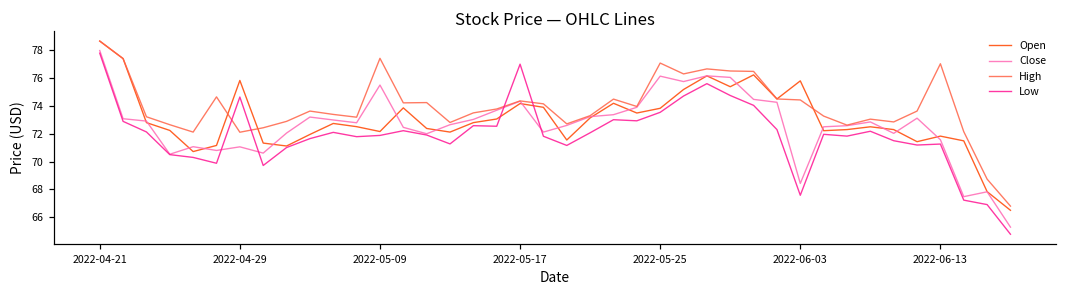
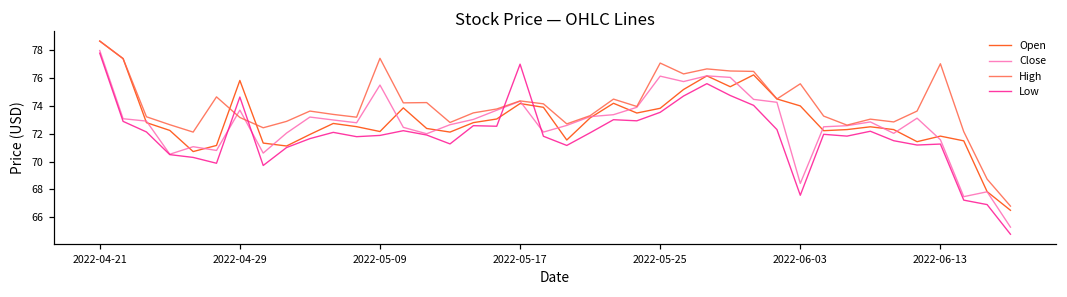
Close, 2022-04-29: 71.1 -> 73.7
High, 2022-04-29: 72.1 -> 73.2
Open, 2022-06-03: 75.8 -> 74.0
High, 2022-06-03: 74.4 -> 75.6
